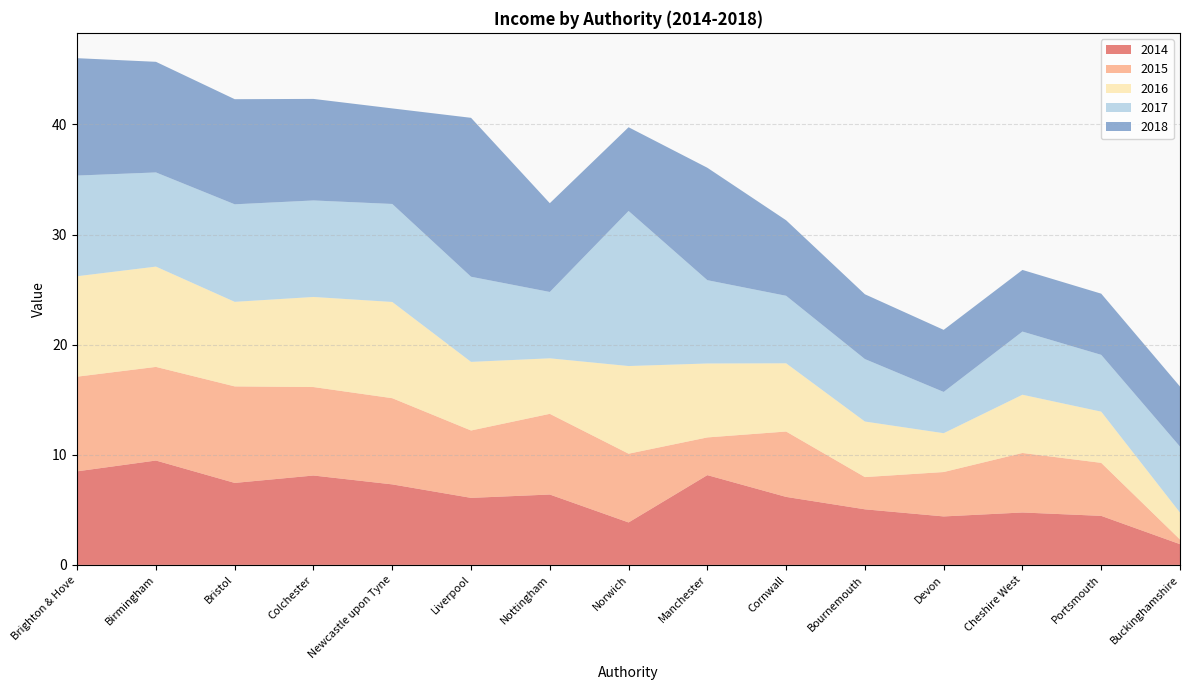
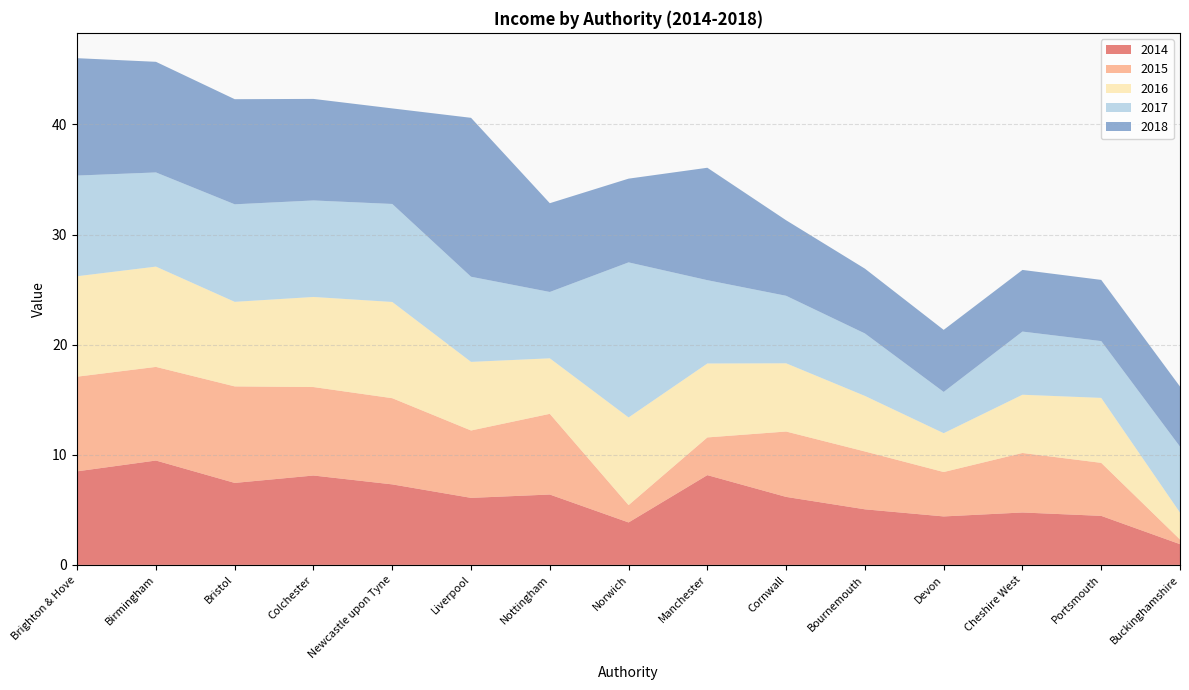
2015, Norwich: 6.2 -> 1.6
2015, Bournemouth: 2.9 -> 5.3
2016, Portsmouth: 4.7 -> 5.9
